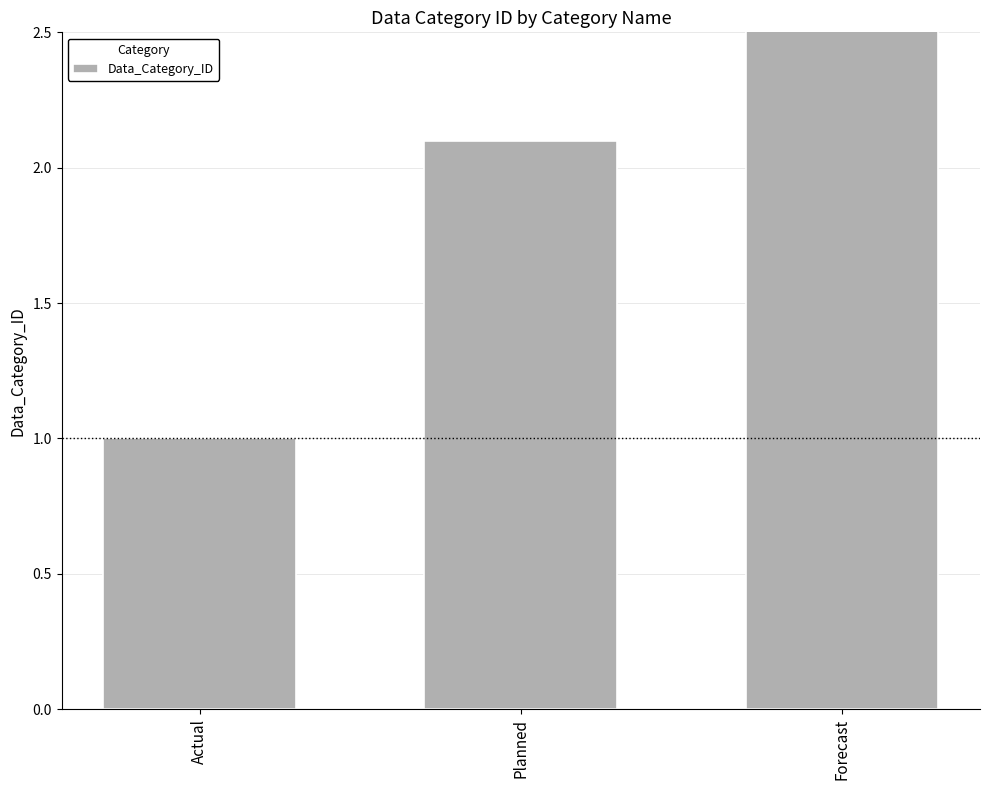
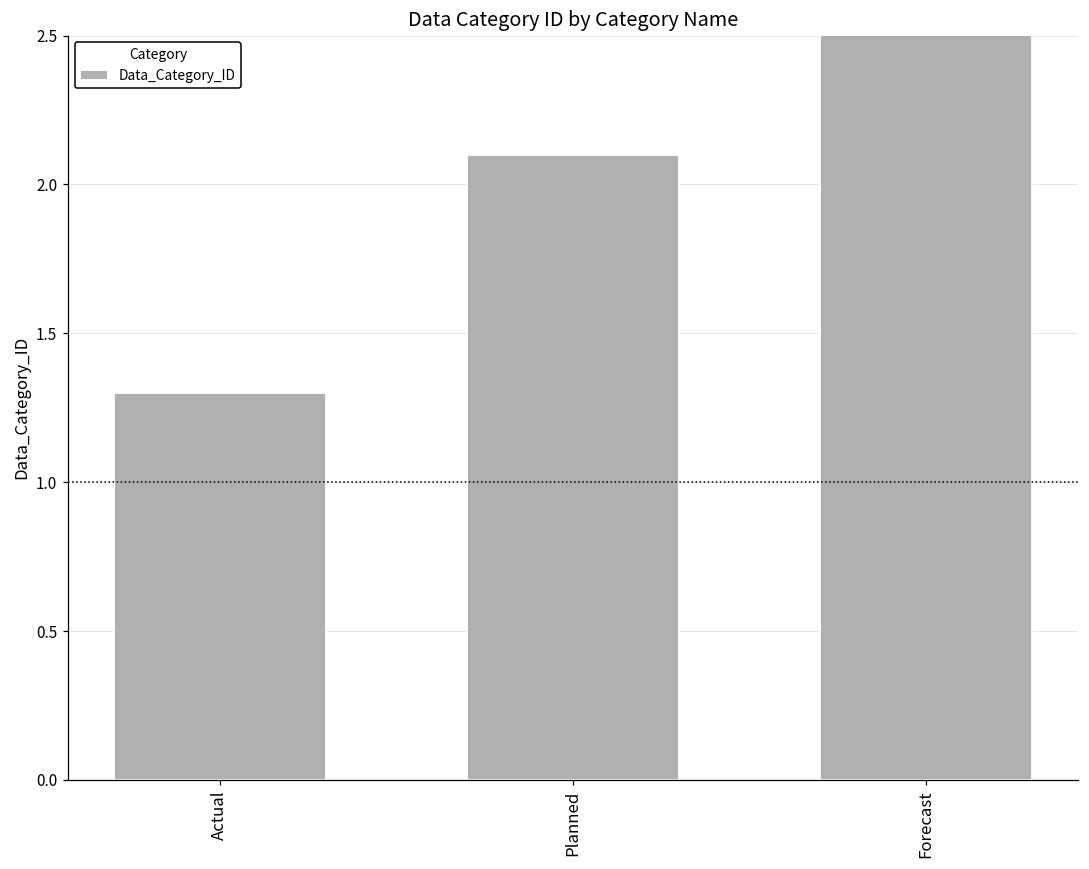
Actual: 1.0 -> 1.3
